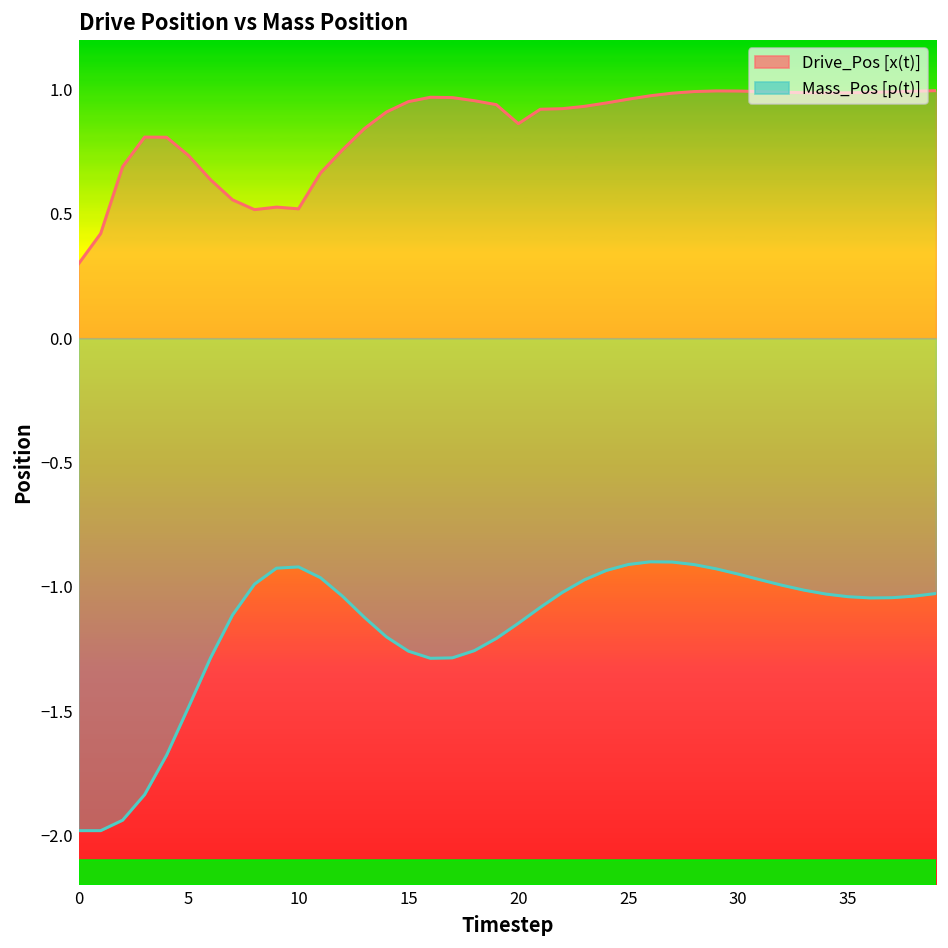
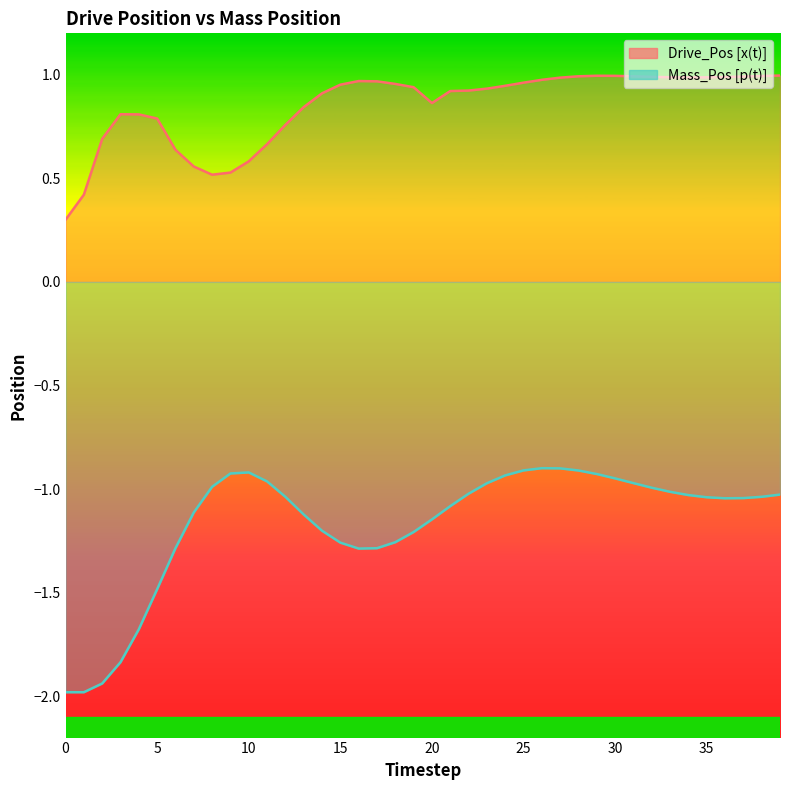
Drive_Pos [x(t)], 5: 0.74 -> 0.79
Drive_Pos [x(t)], 10: 0.52 -> 0.58
